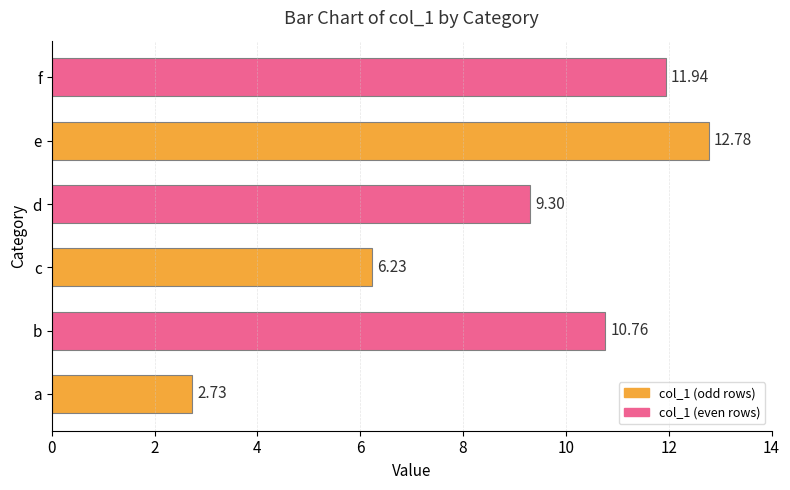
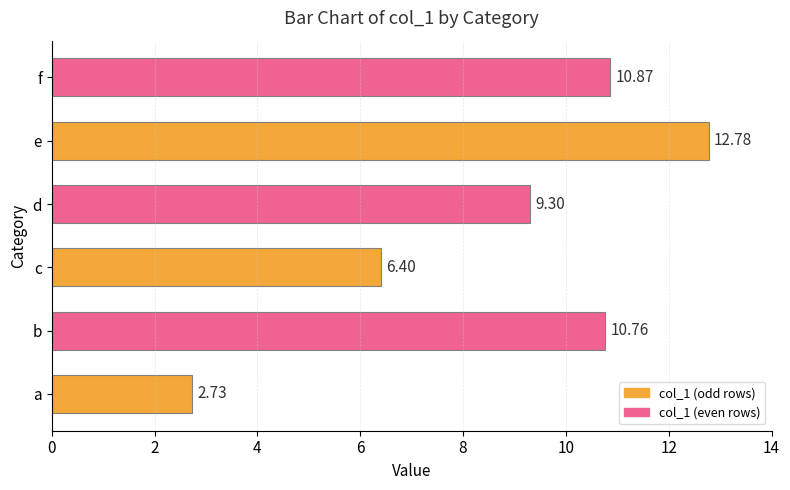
f: 11.94 -> 10.87
c: 6.23 -> 6.40
